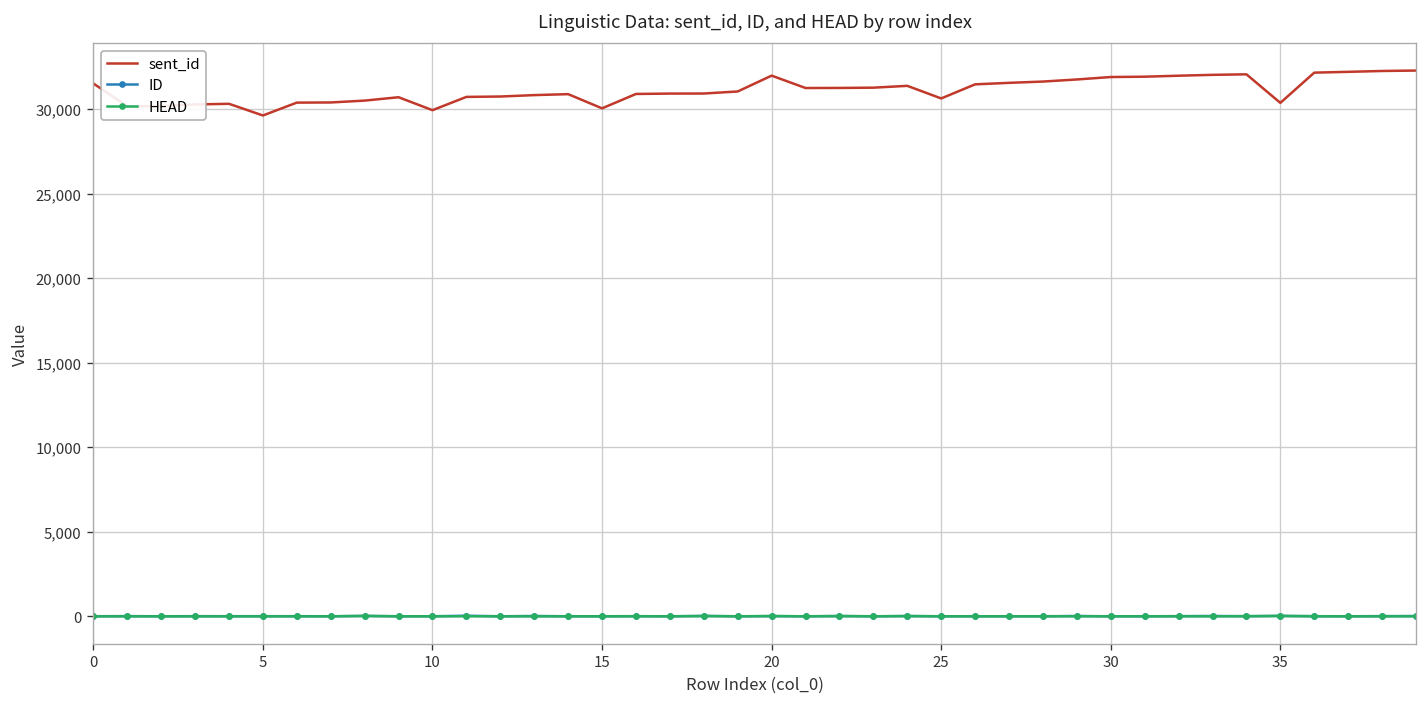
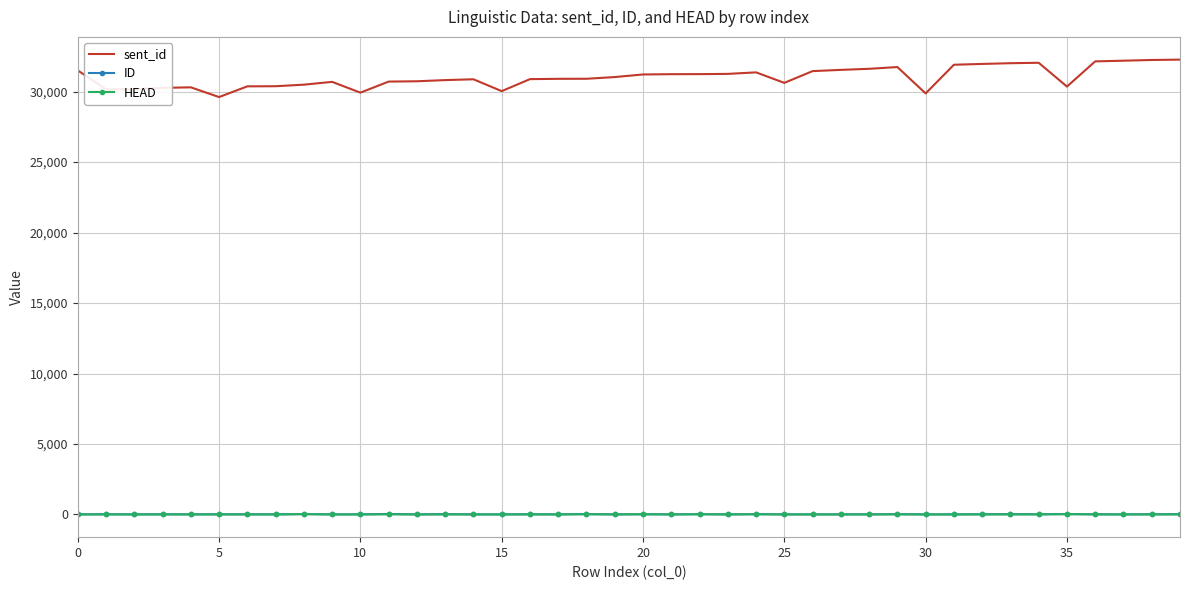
sent_id, 20: 32,000 -> 31,200
sent_id, 30: 31,900 -> 29,900
